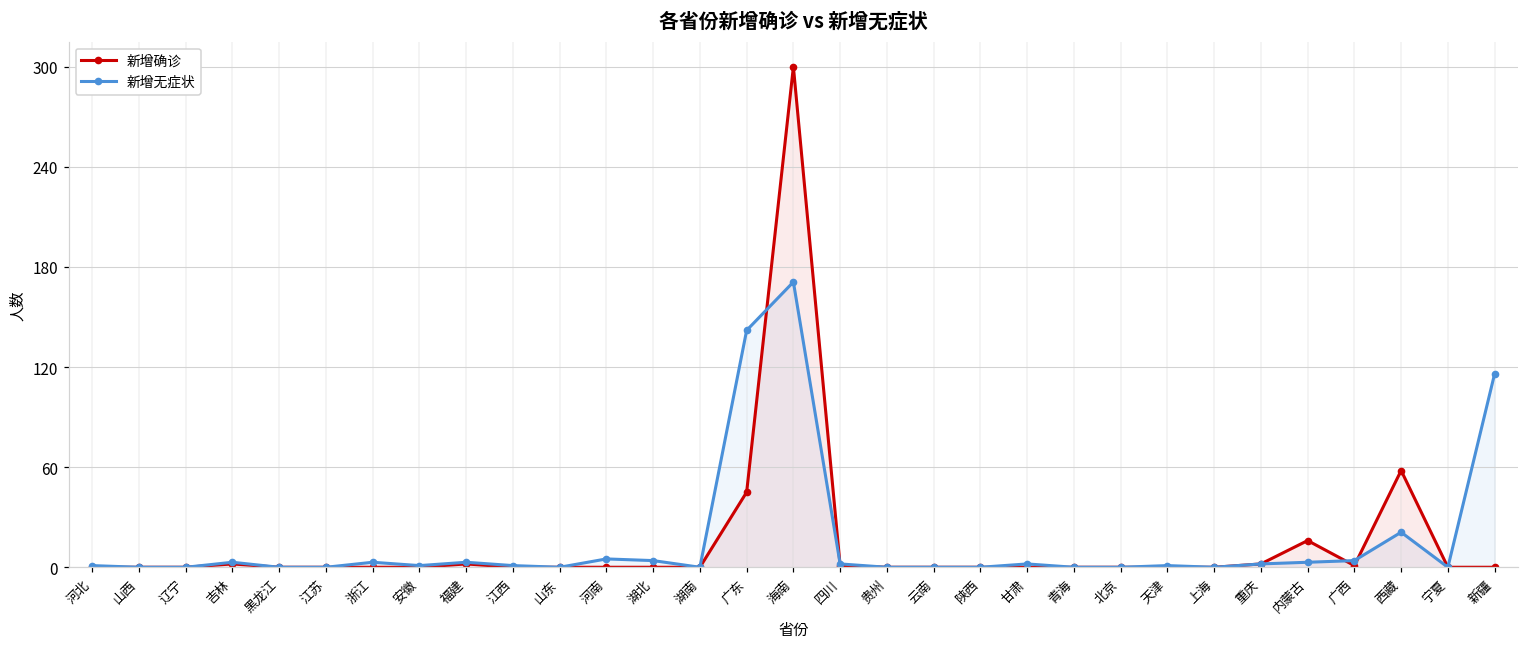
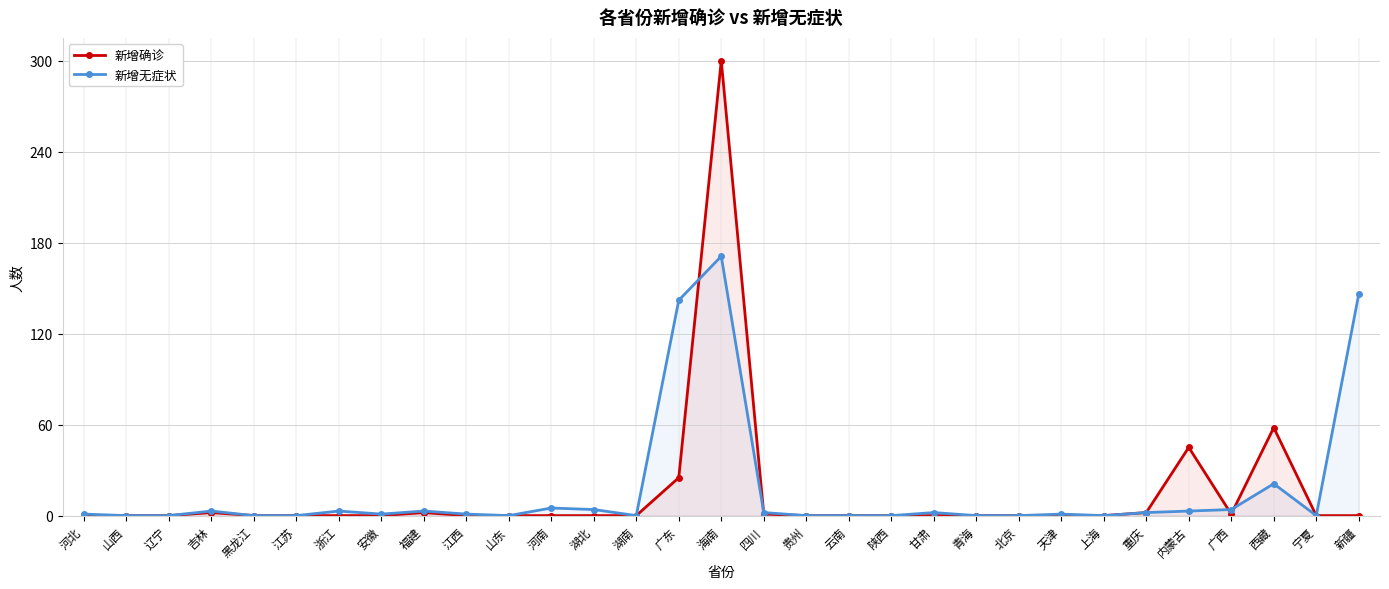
新增确诊, 广东: 45 -> 25
新增确诊, 内蒙古: 16 -> 45
新增无症状, 新疆: 116 -> 146
